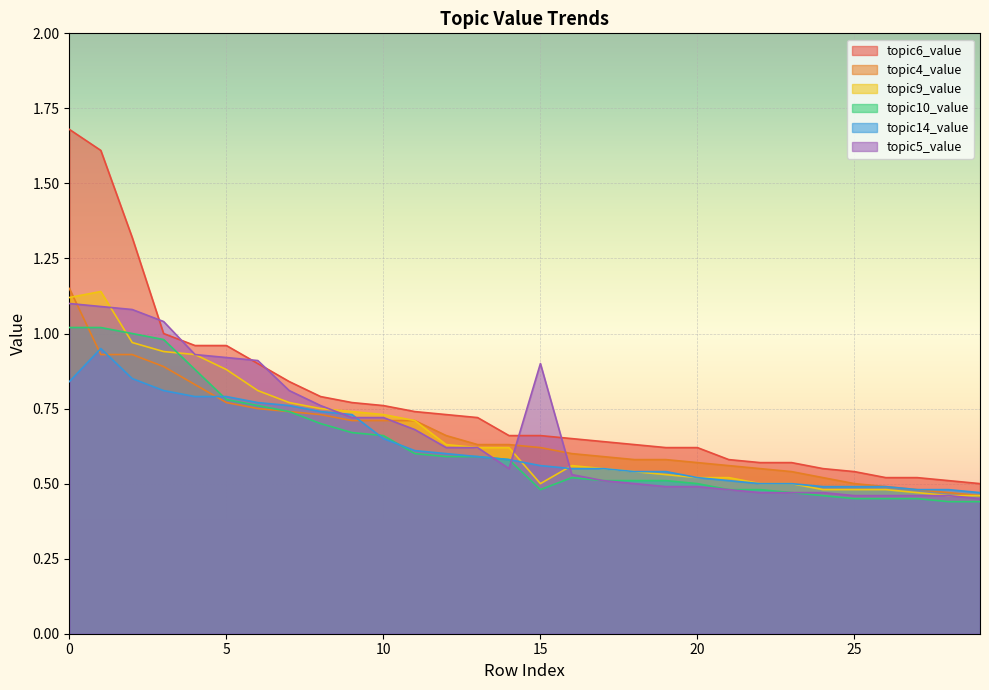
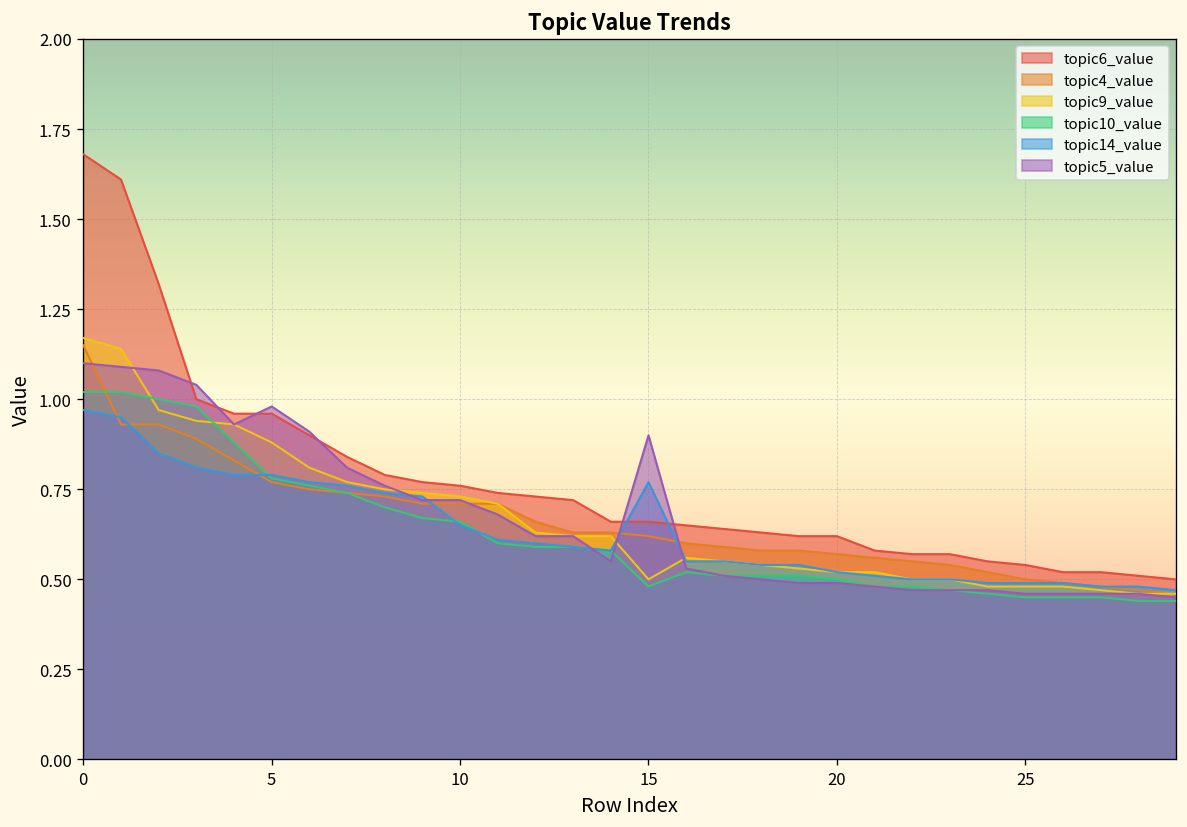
topic9_value, 0: 1.12 -> 1.17
topic14_value, 0: 0.84 -> 0.97
topic5_value, 5: 0.92 -> 0.98
topic14_value, 15: 0.56 -> 0.77
